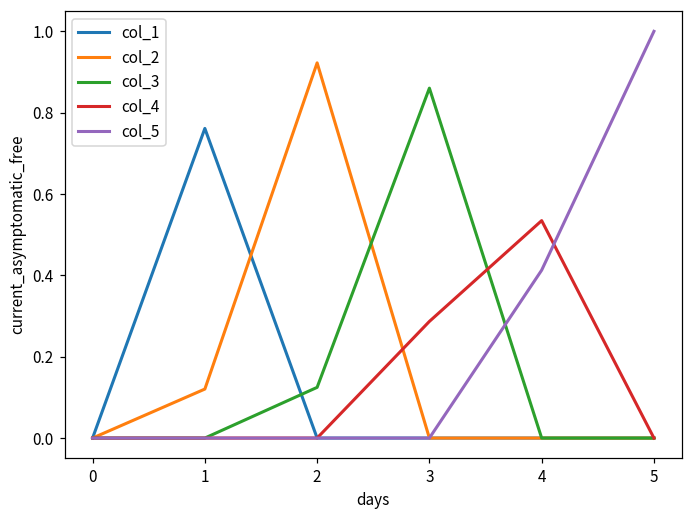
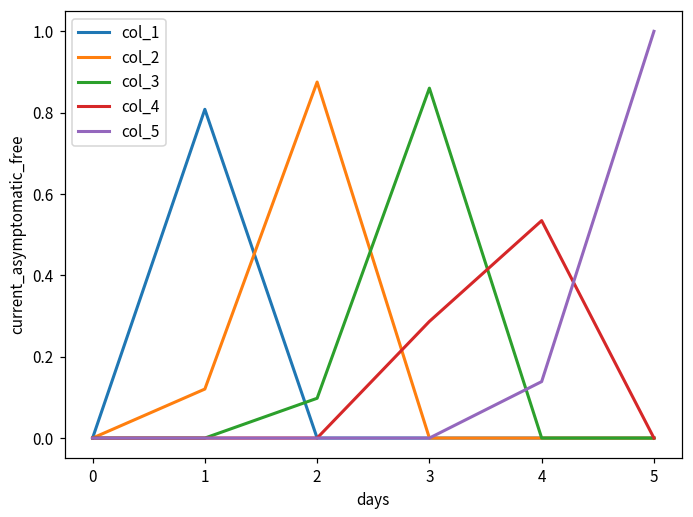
col_1, 1: 0.76 -> 0.81
col_2, 2: 0.92 -> 0.88
col_3, 2: 0.12 -> 0.10
col_5, 4: 0.41 -> 0.14
